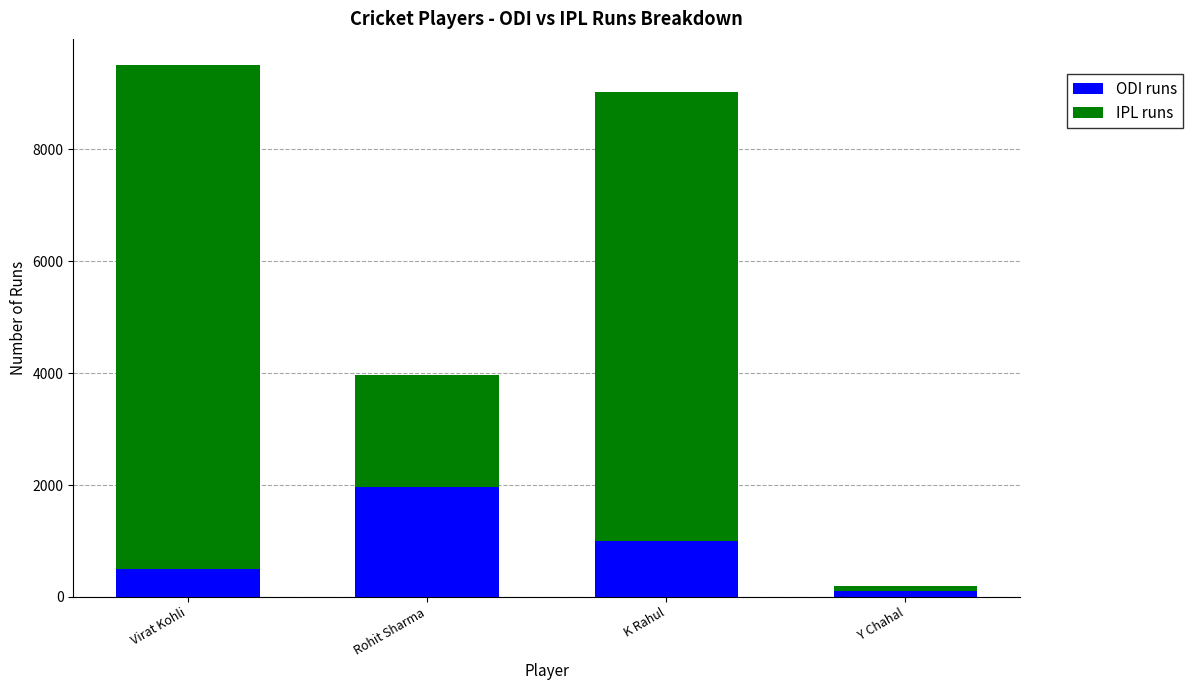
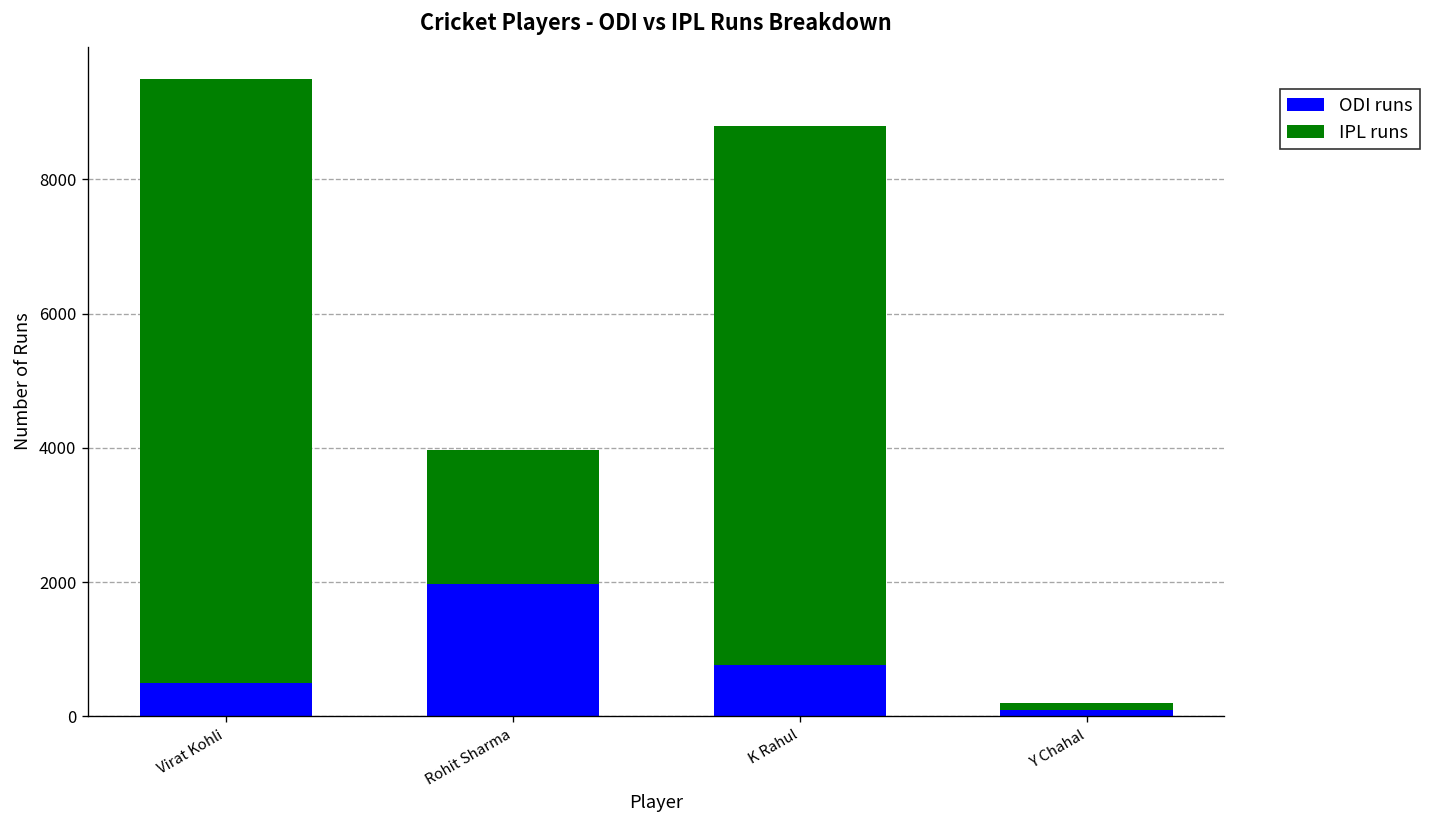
ODI runs, K Rahul: 1000 -> 800
